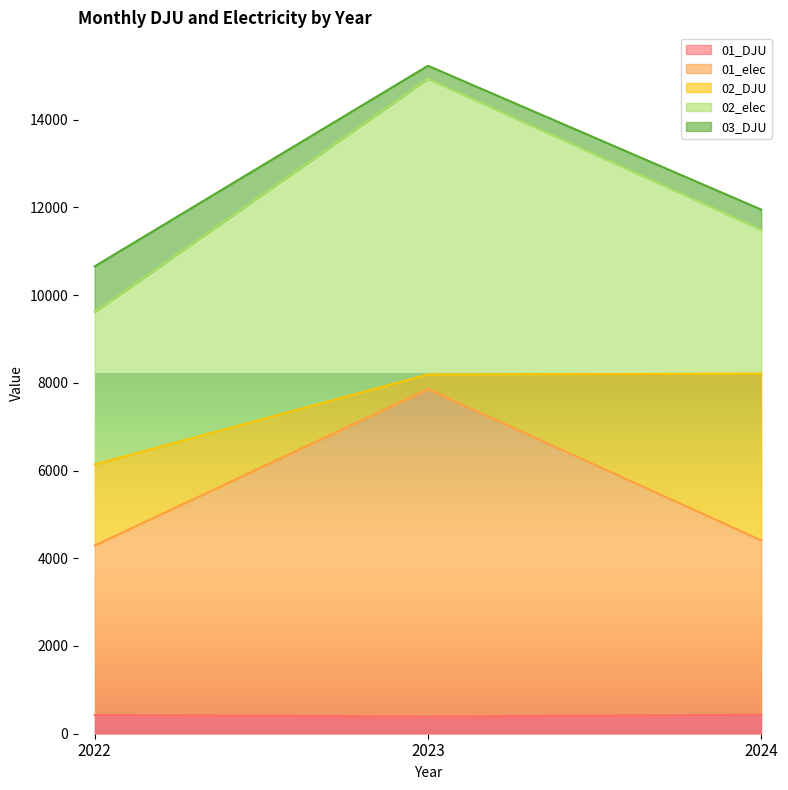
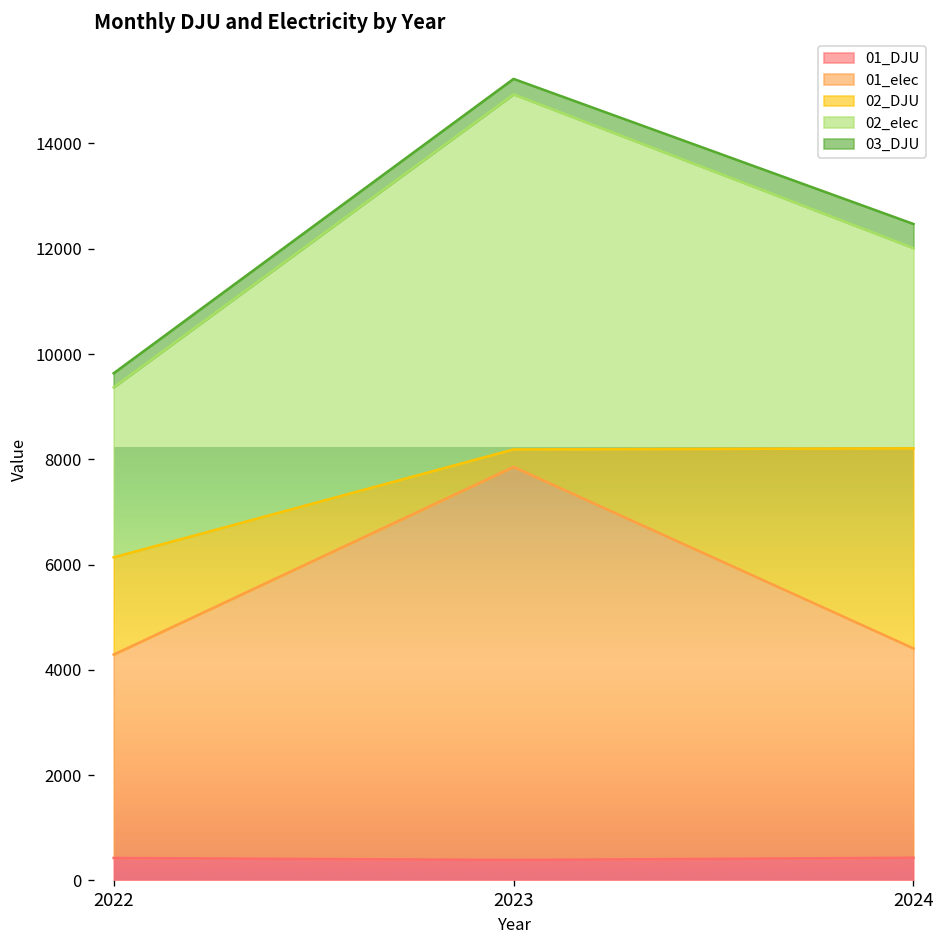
02_elec, 2022: 3500 -> 3200
03_DJU, 2022: 1000 -> 300
02_elec, 2024: 3300 -> 3800
